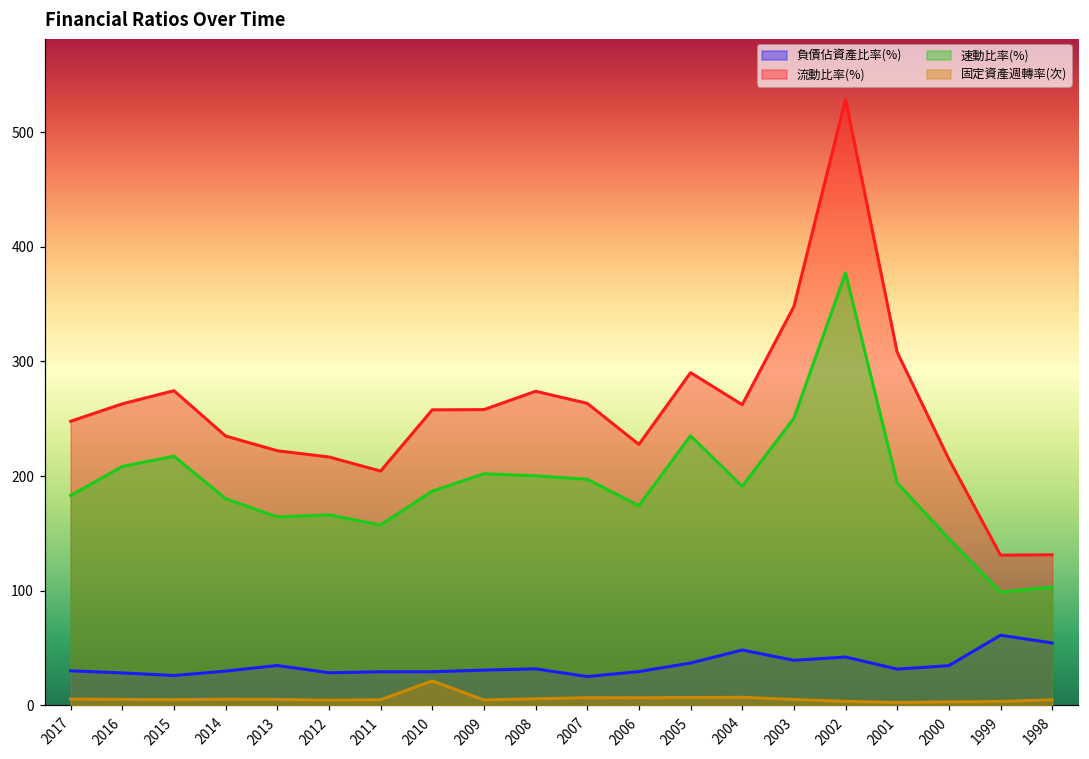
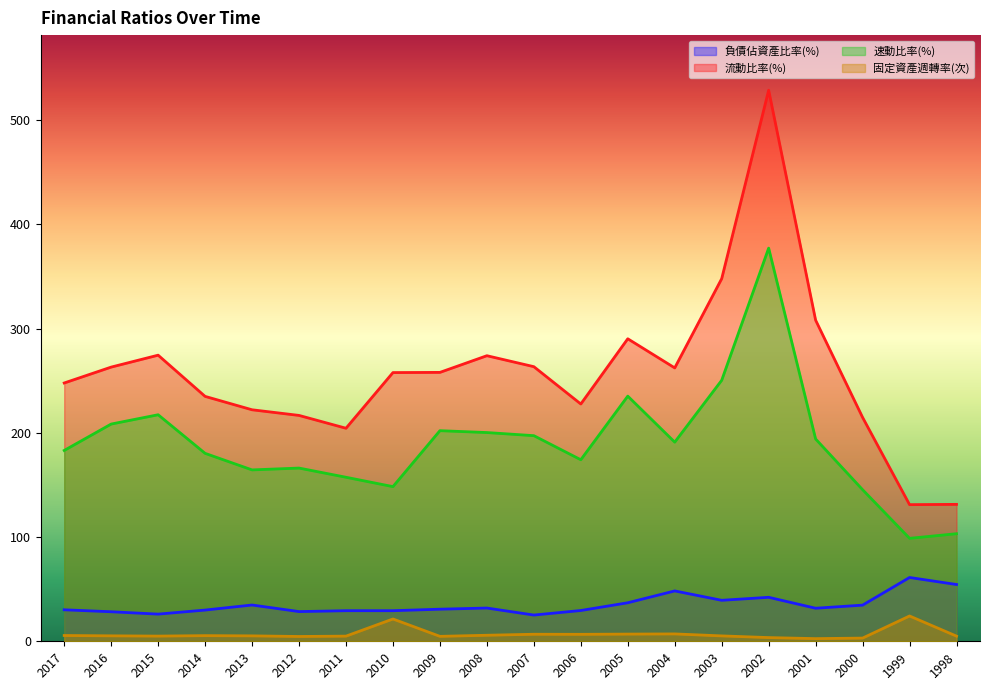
速動比率(%), 2010: 187 -> 148
固定資產週轉率(次), 1999: 3 -> 24
